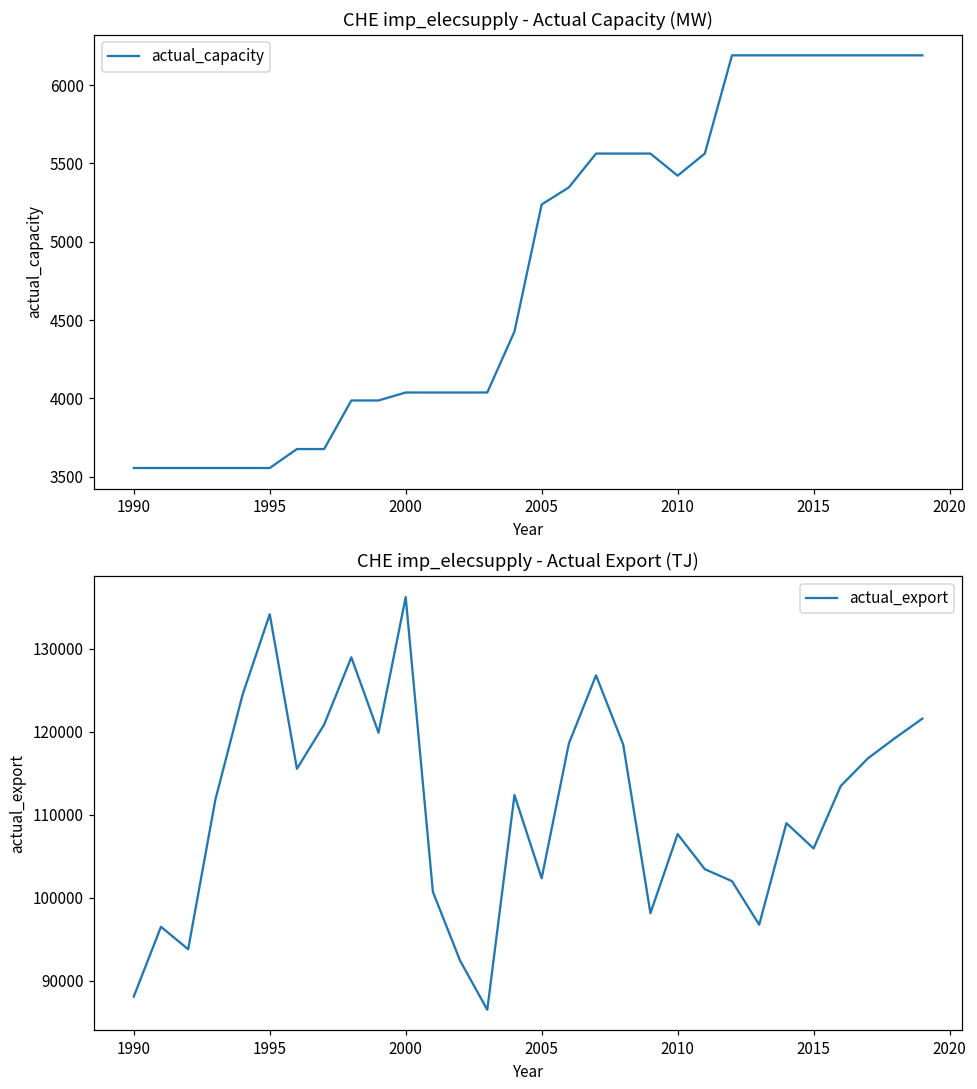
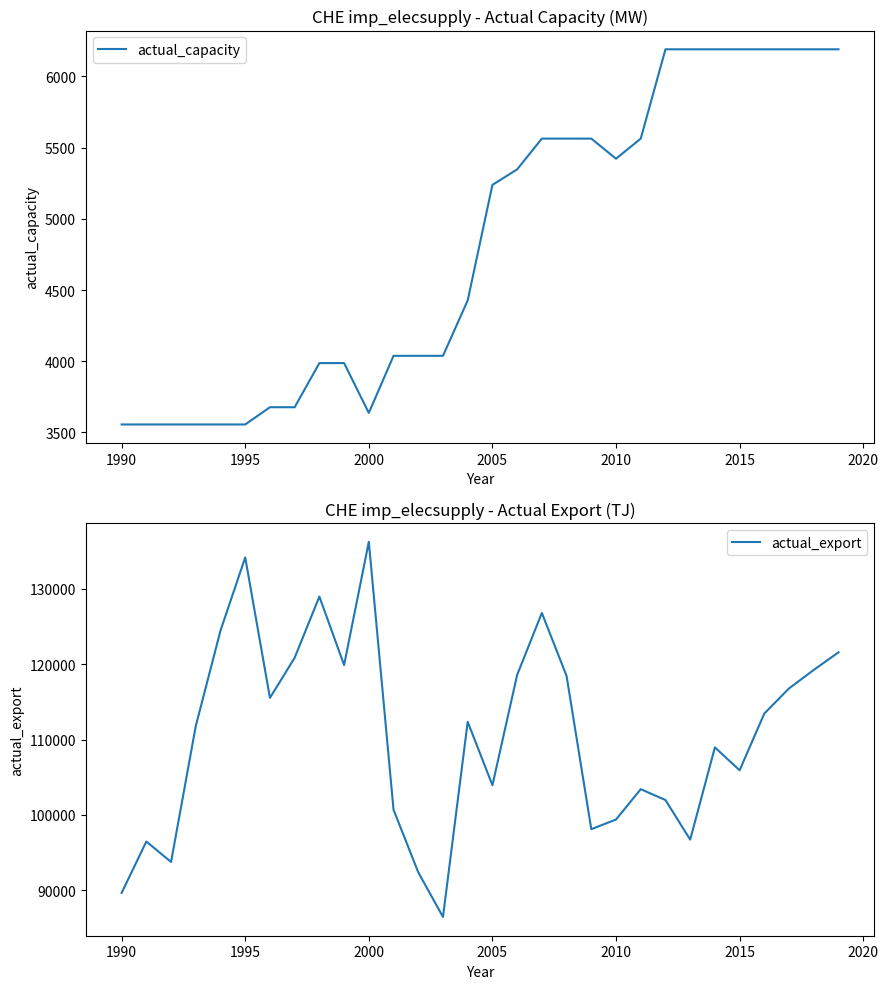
CHE imp_elecsupply - Actual Capacity (MW), 2000: 4040 -> 3640
CHE imp_elecsupply - Actual Export (TJ), 1990: 88000 -> 90000
CHE imp_elecsupply - Actual Export (TJ), 2005: 102000 -> 104000
CHE imp_elecsupply - Actual Export (TJ), 2010: 108000 -> 99000
